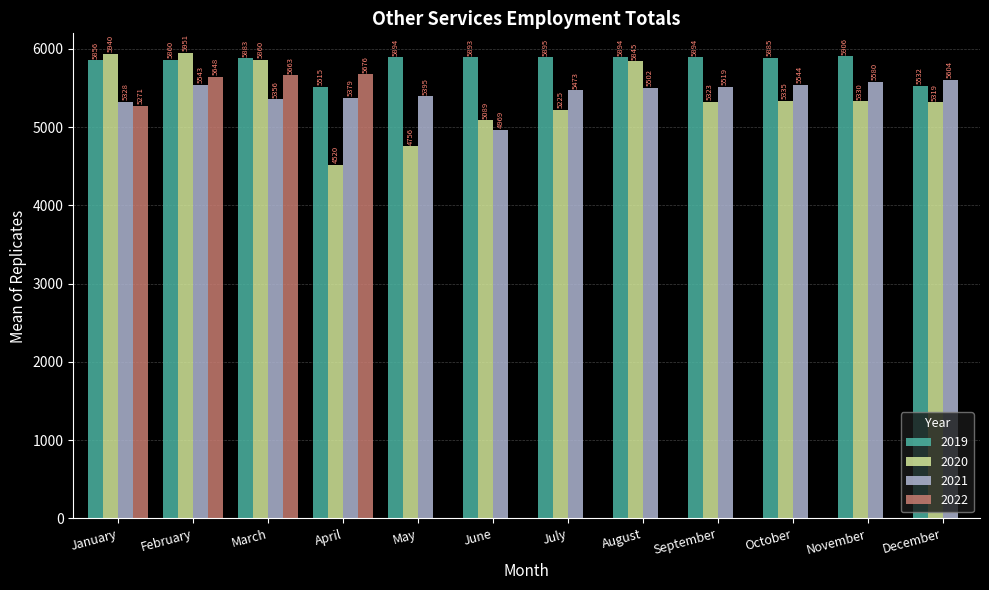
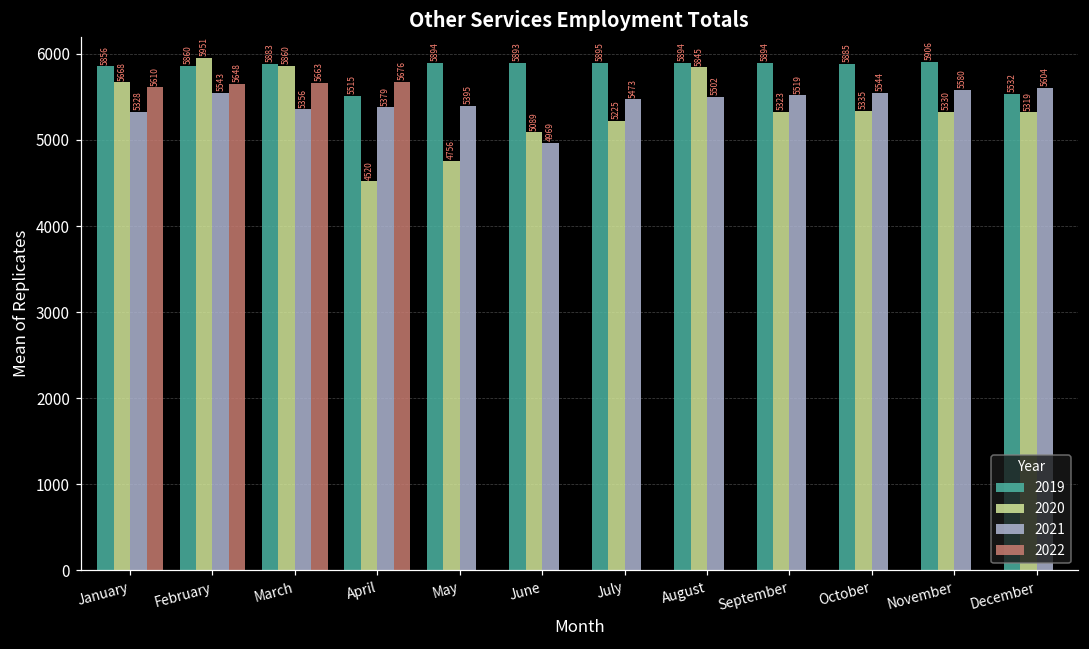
2020, January: 5940 -> 5668
2022, January: 5271 -> 5610
